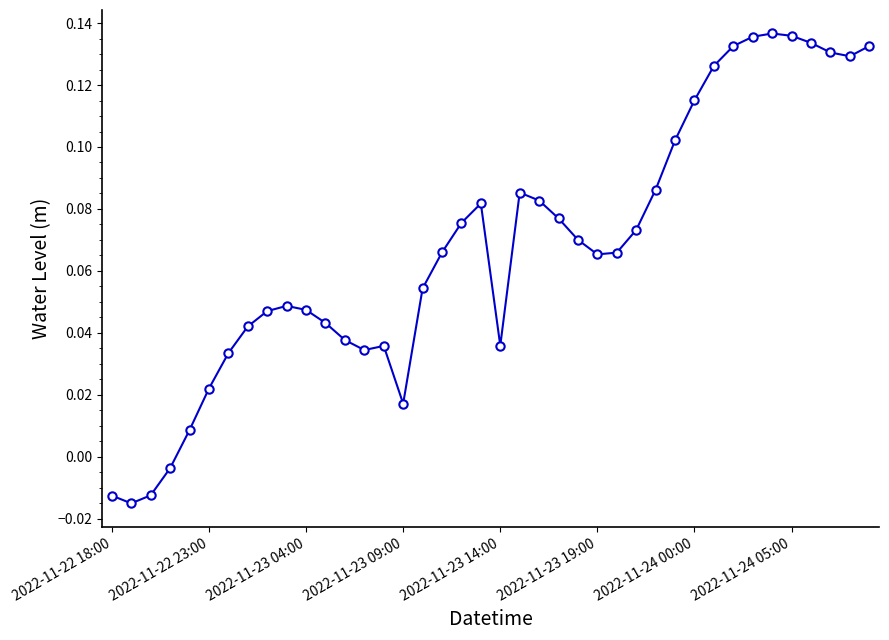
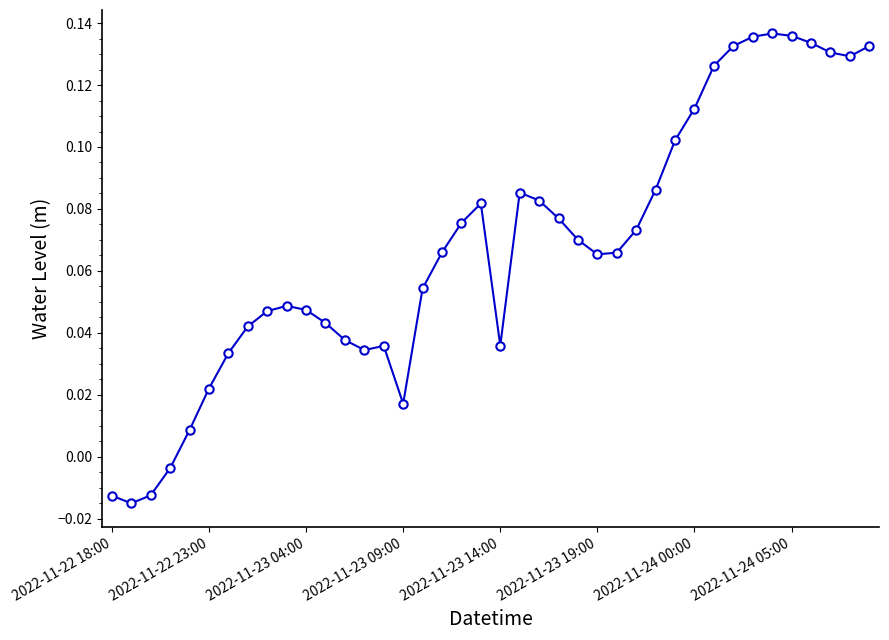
2022-11-24 00:00: 0.115 -> 0.112
